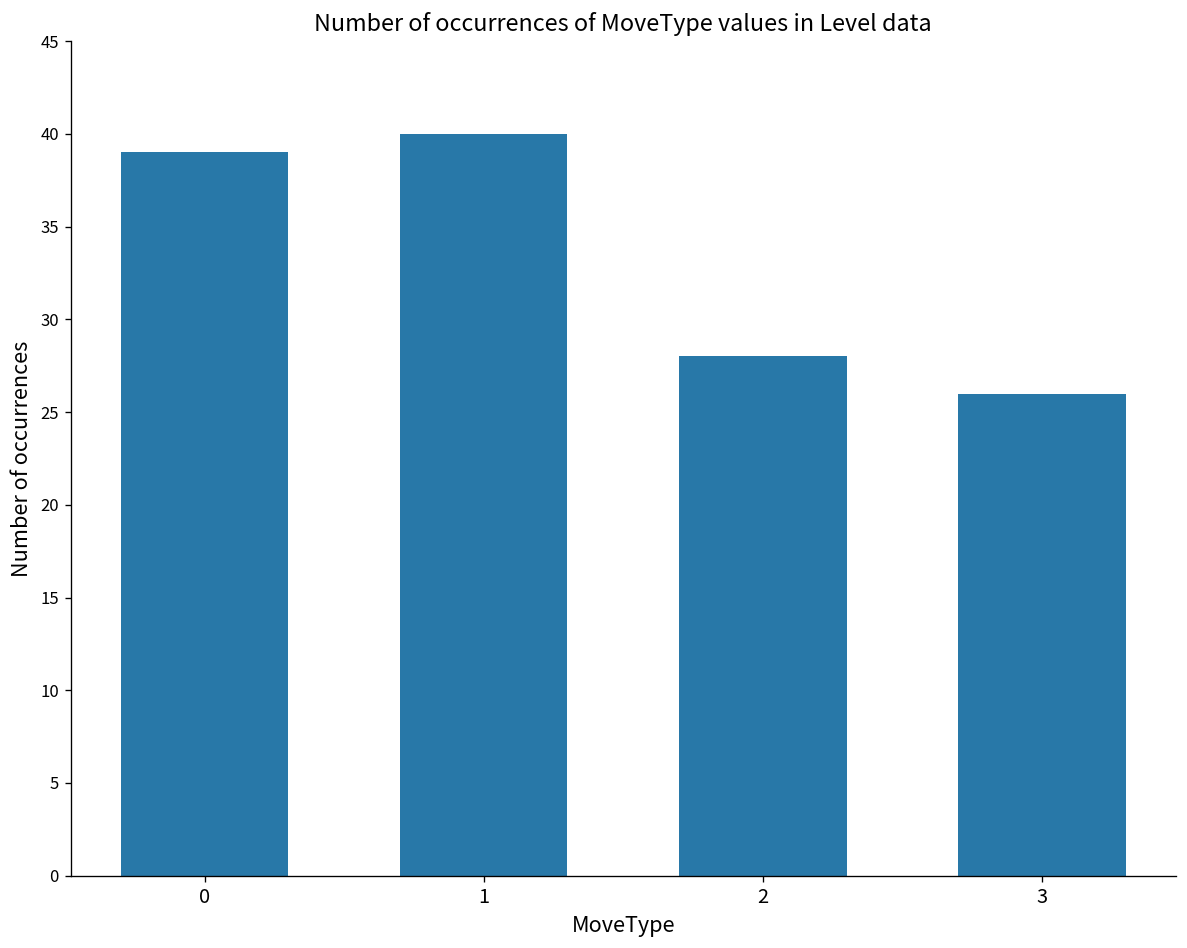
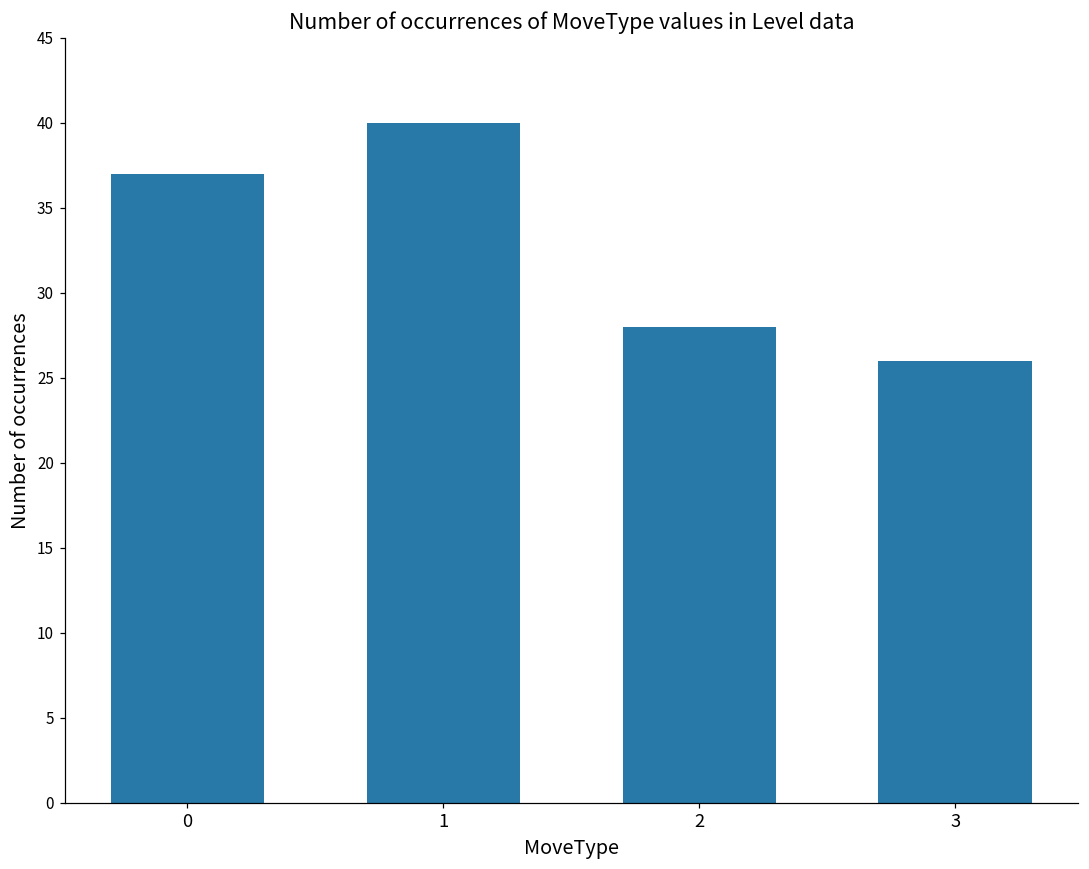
0: 39 -> 37
